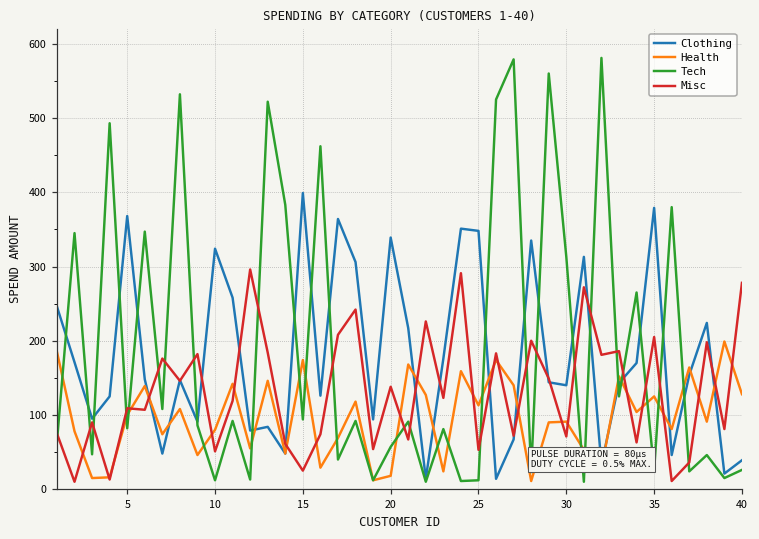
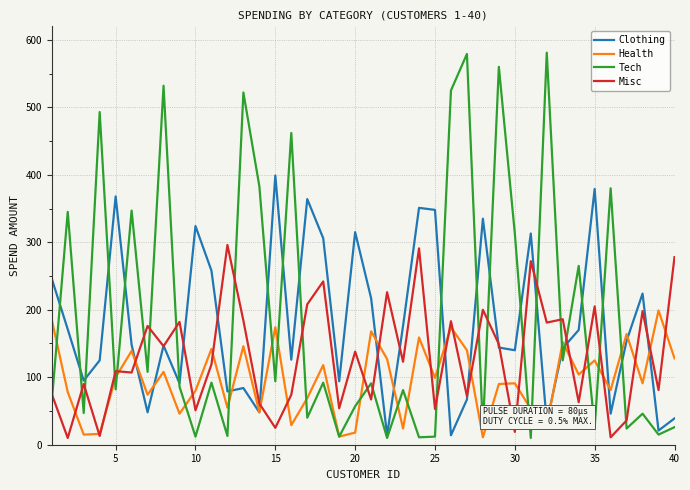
Clothing, 20: 340 -> 320
Health, 25: 110 -> 100
Misc, 30: 70 -> 20
